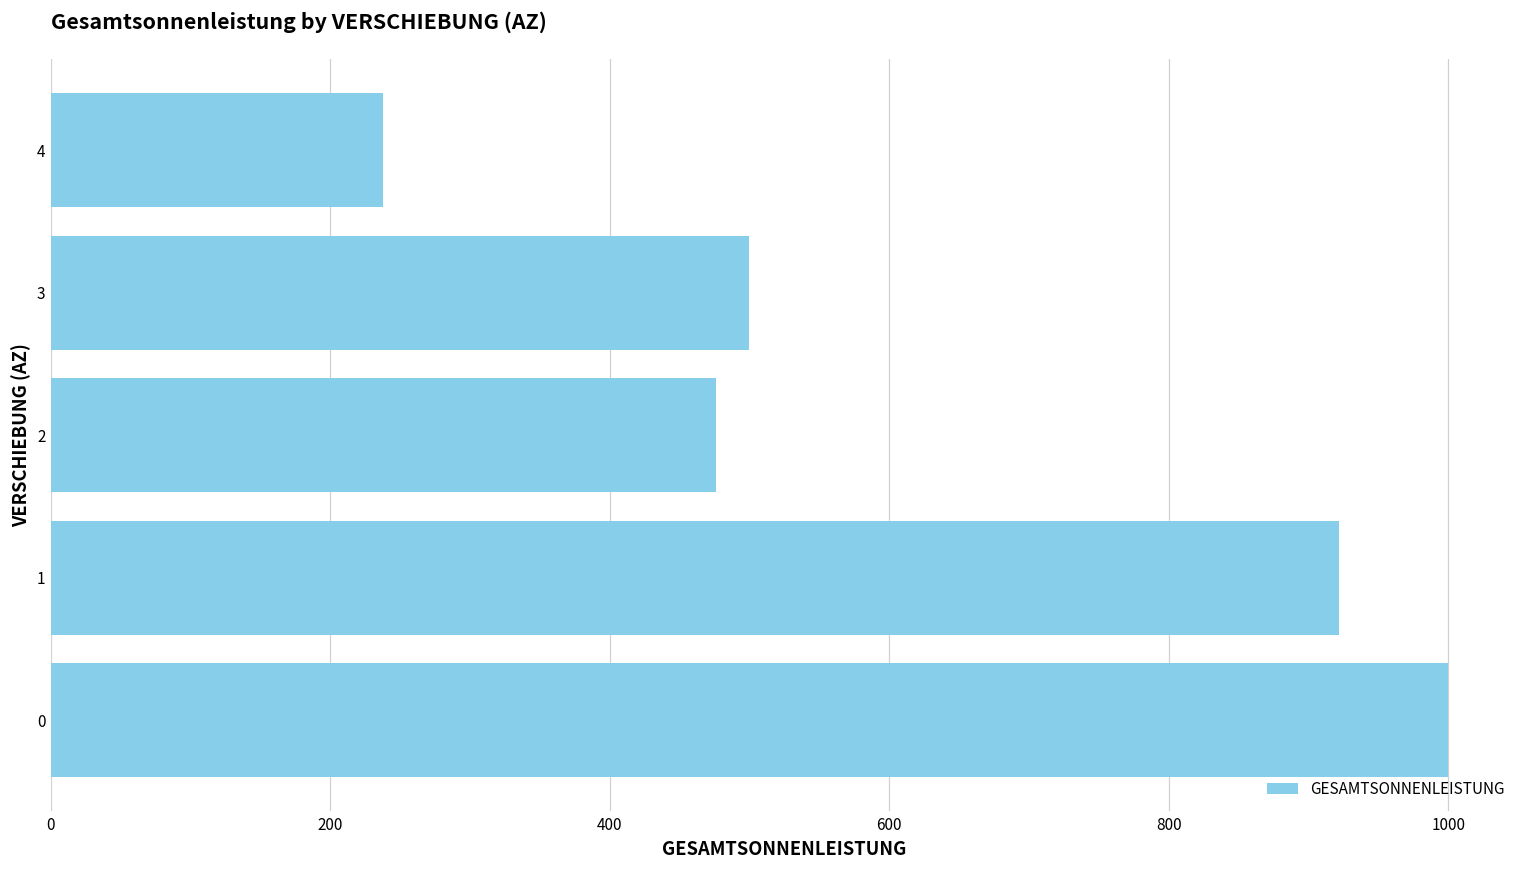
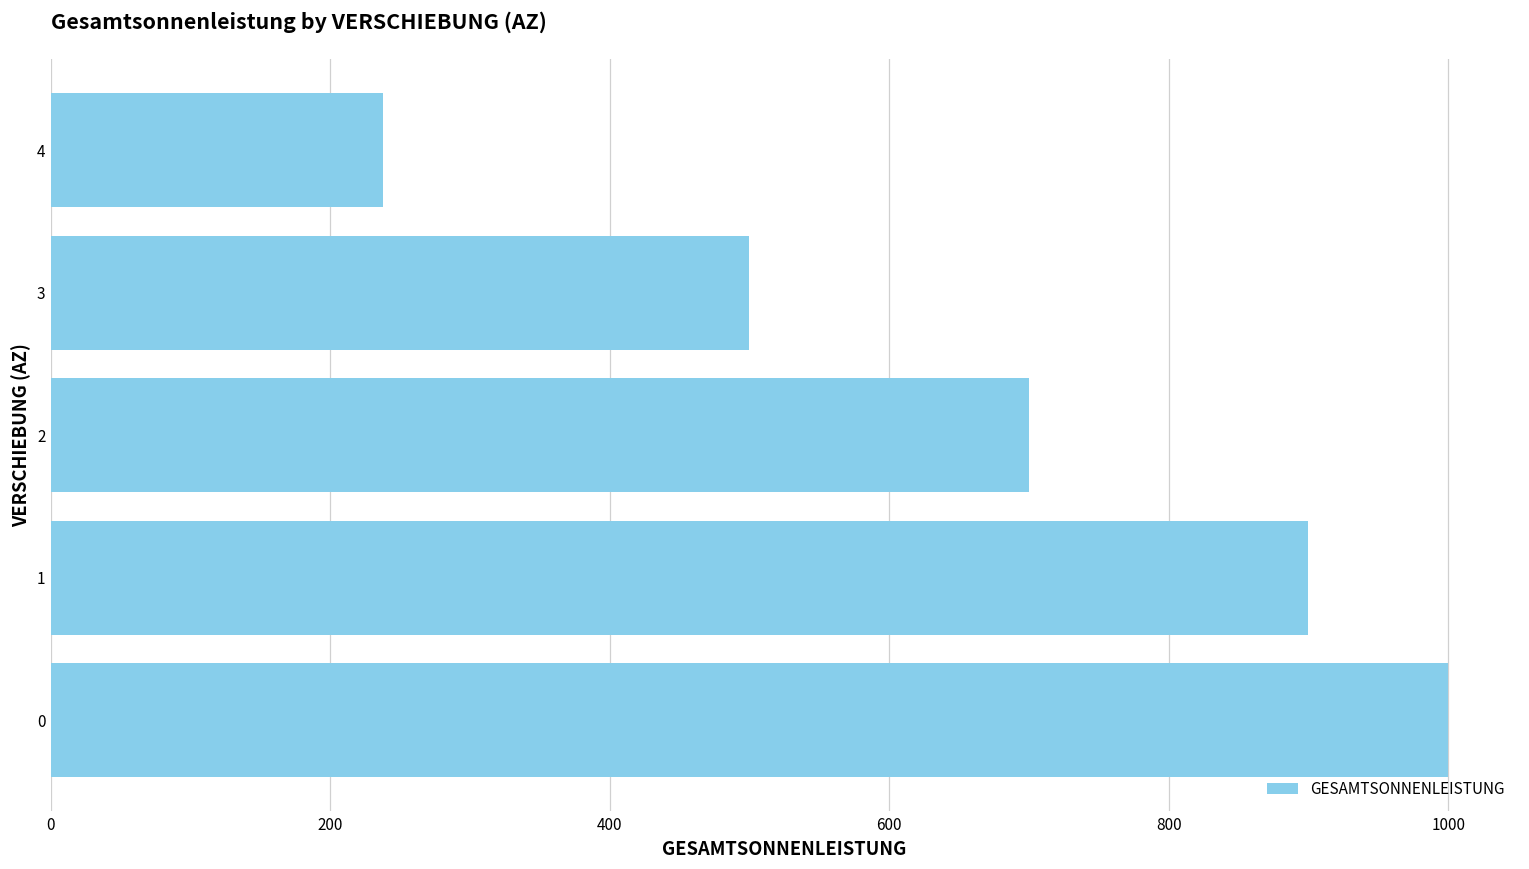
2: 476 -> 700
1: 922 -> 900
